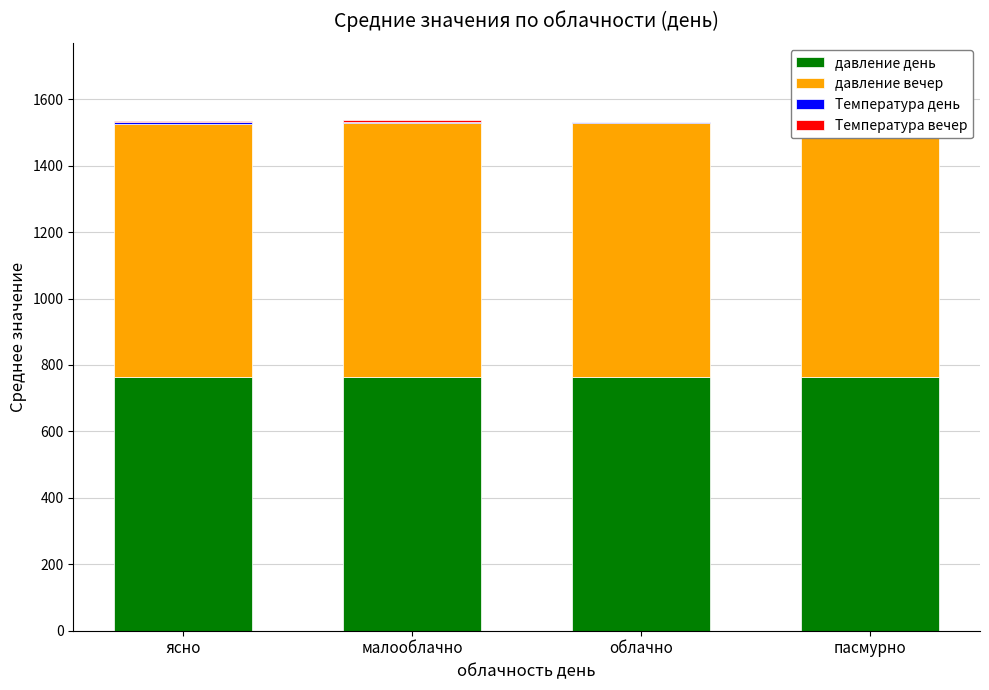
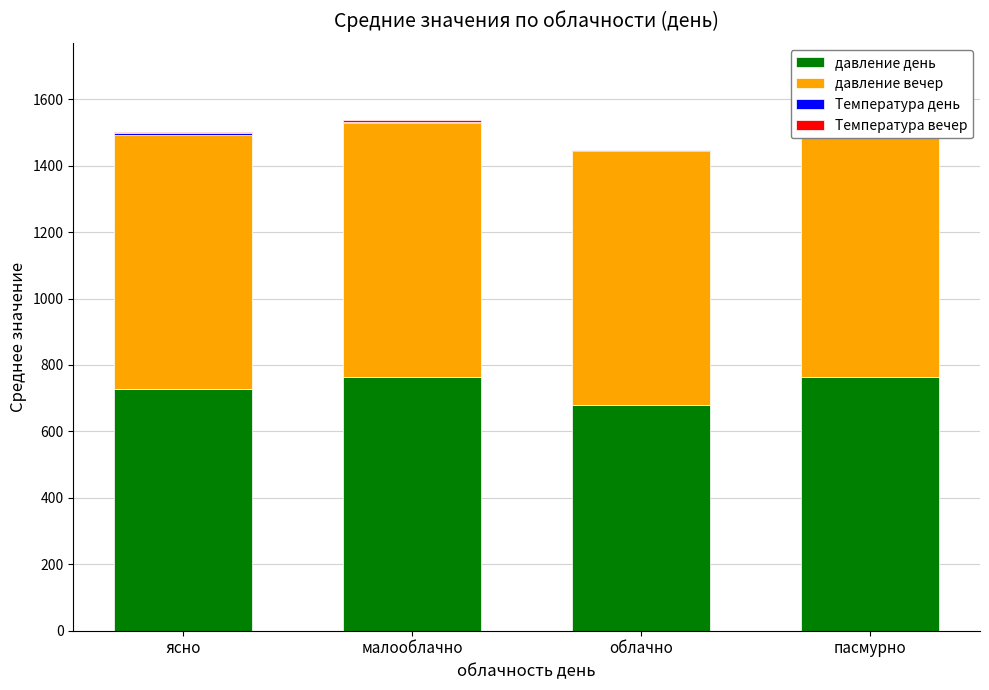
давление день, ясно: 760 -> 730
давление день, облачно: 770 -> 680
